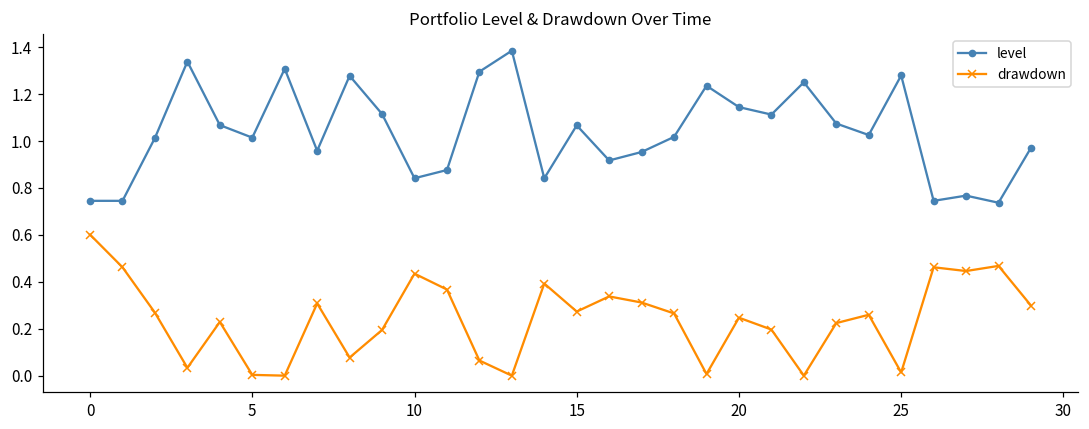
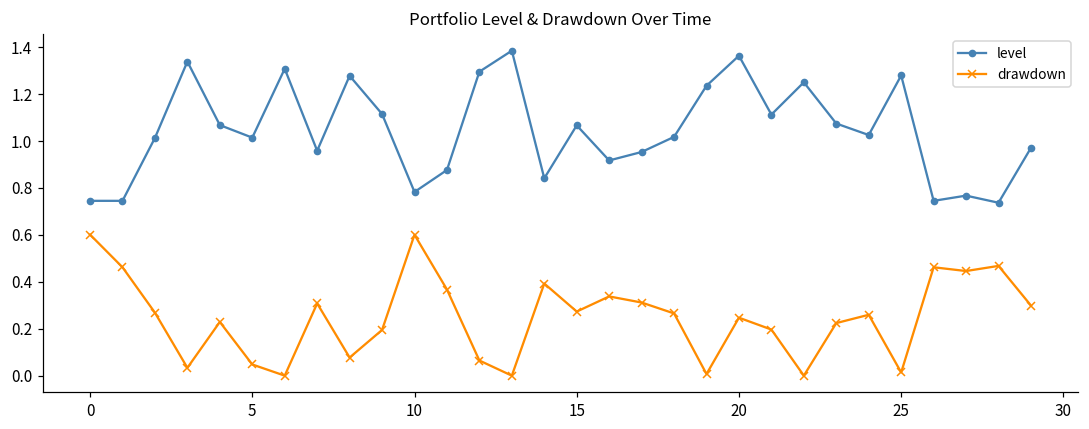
drawdown, 5: 0.00 -> 0.05
level, 10: 0.84 -> 0.78
drawdown, 10: 0.43 -> 0.60
level, 20: 1.14 -> 1.36
